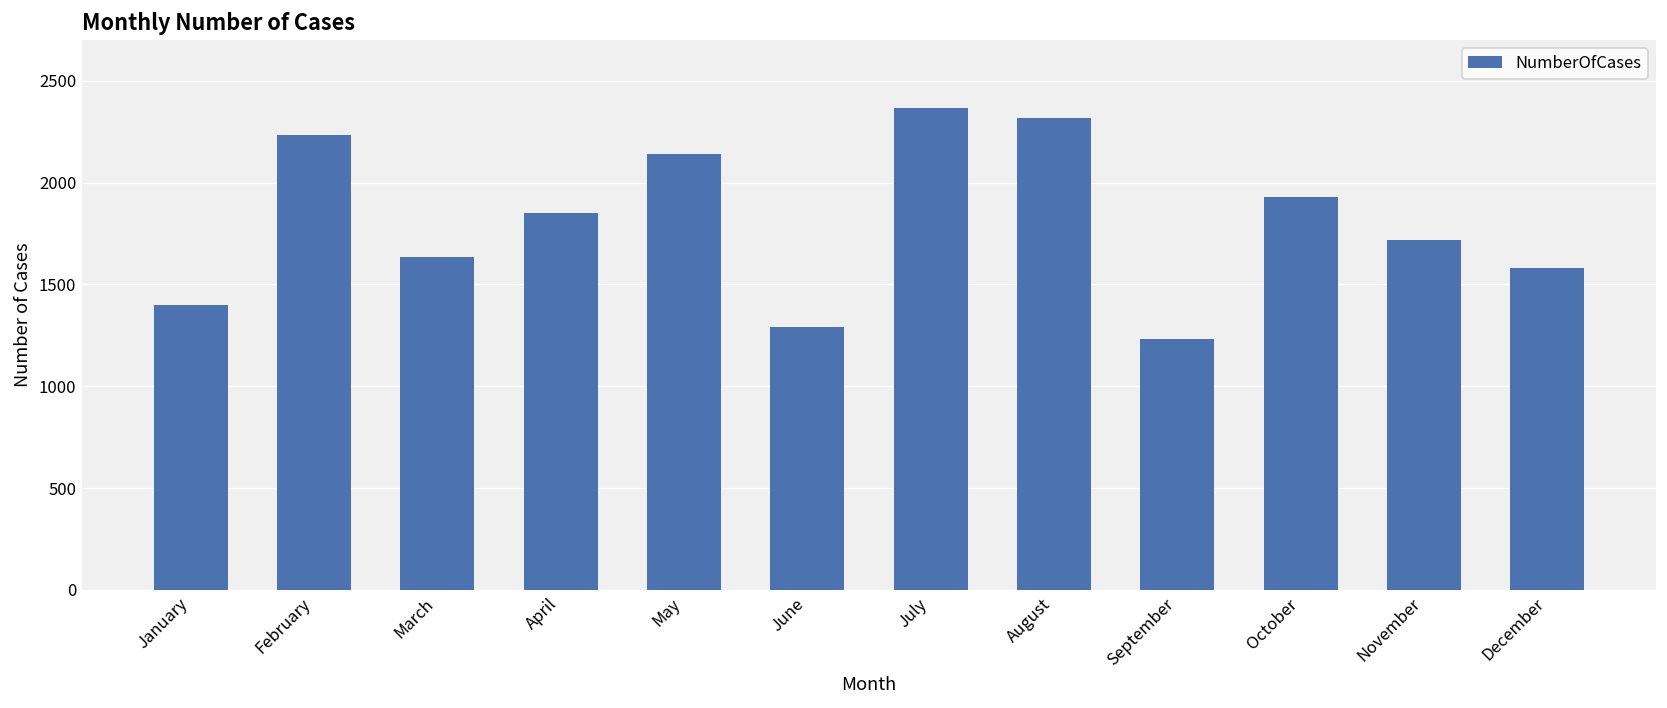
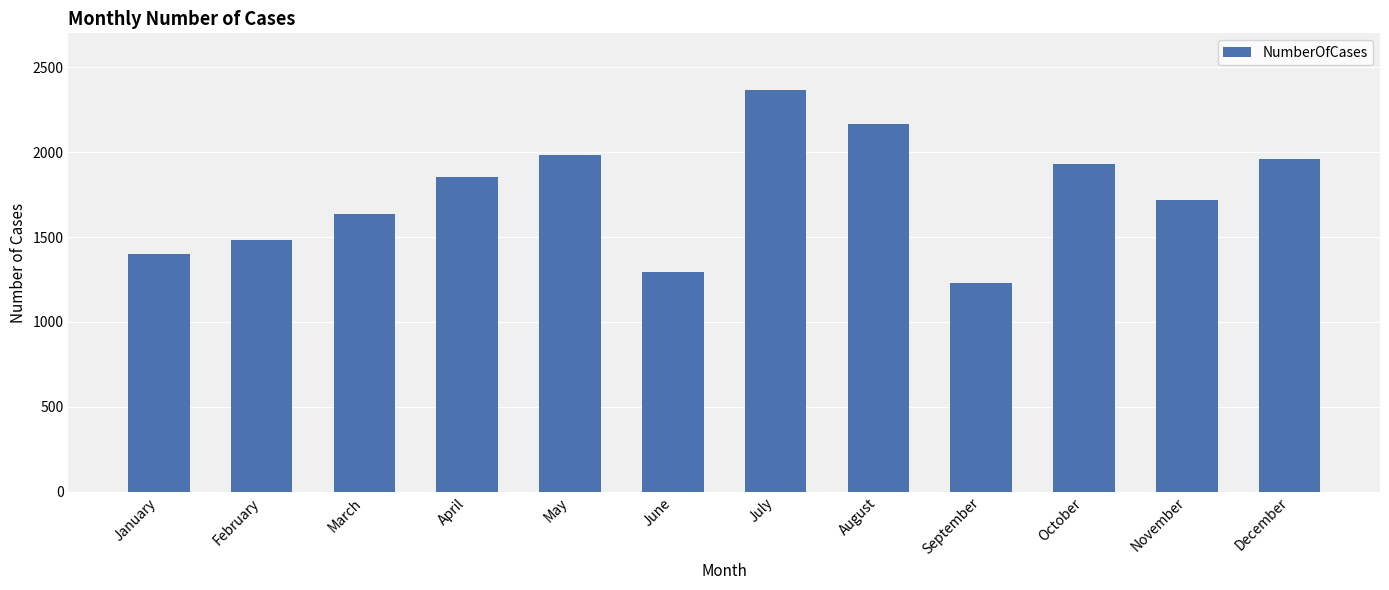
February: 2230 -> 1480
May: 2140 -> 1980
August: 2320 -> 2170
December: 1580 -> 1960
